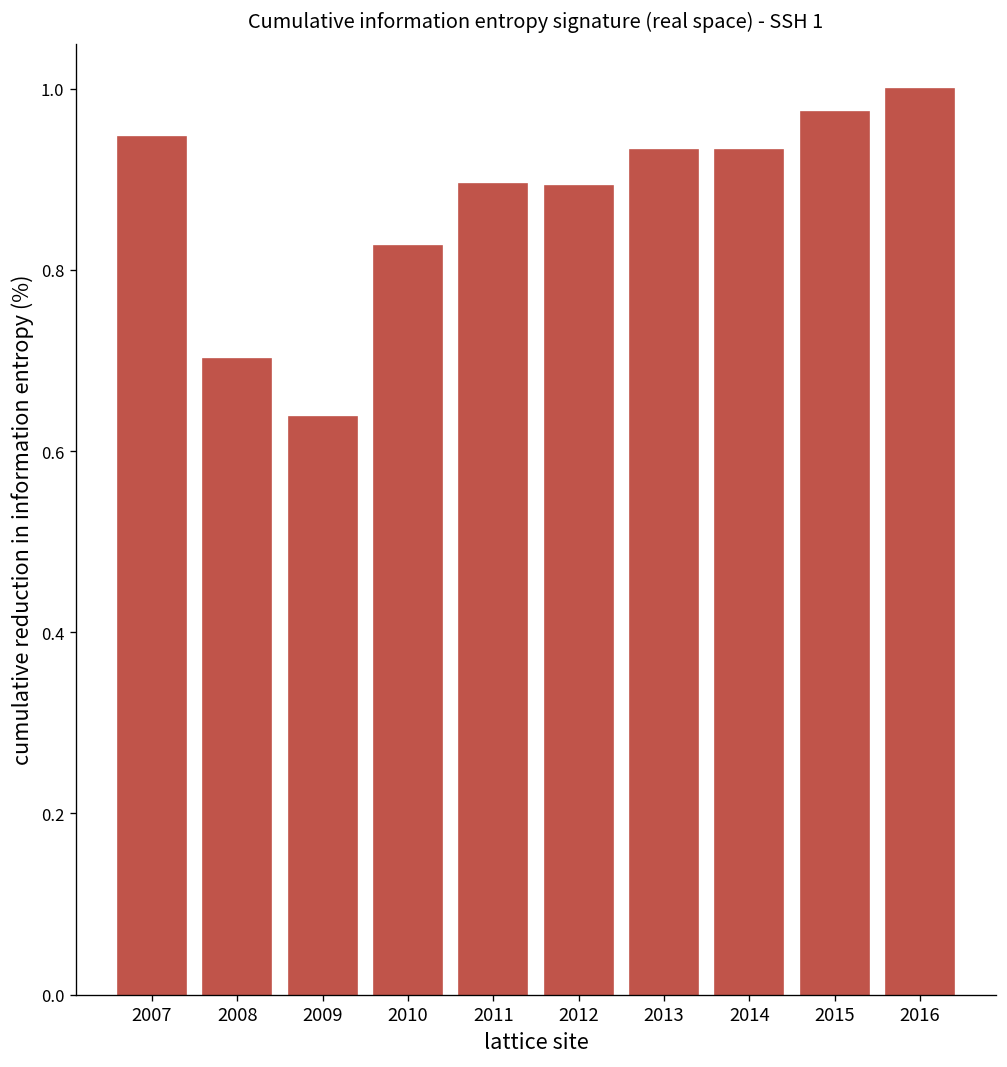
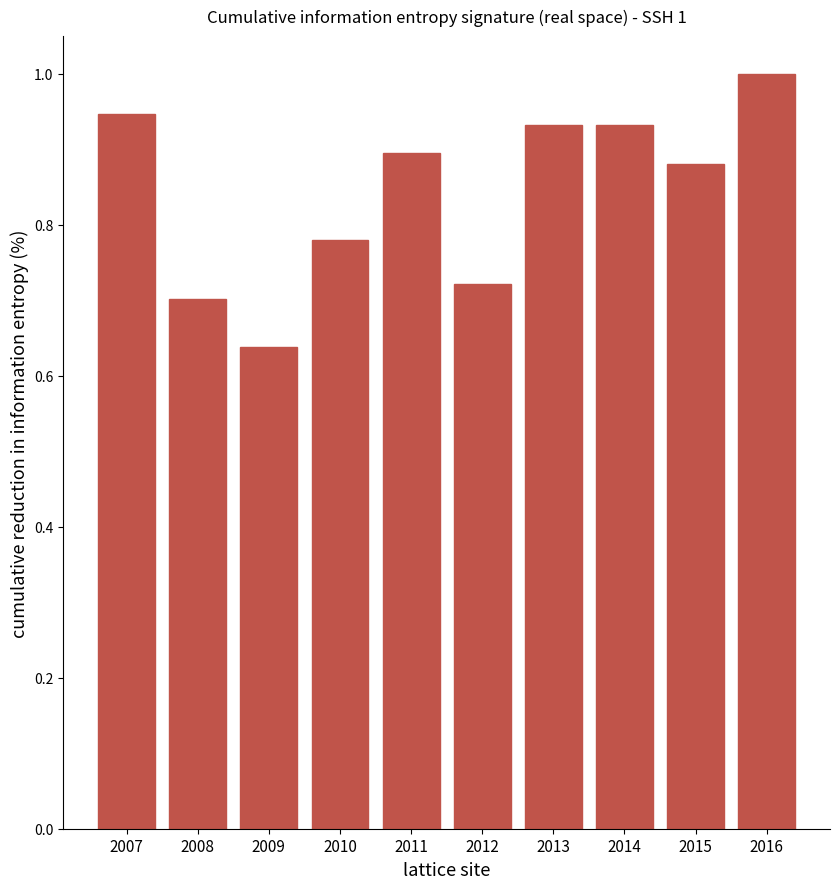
2010: 0.83 -> 0.78
2012: 0.89 -> 0.72
2015: 0.97 -> 0.88
